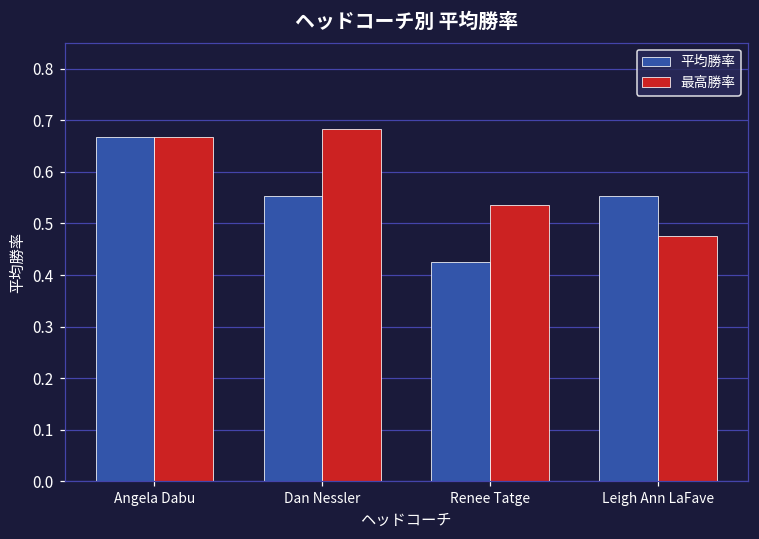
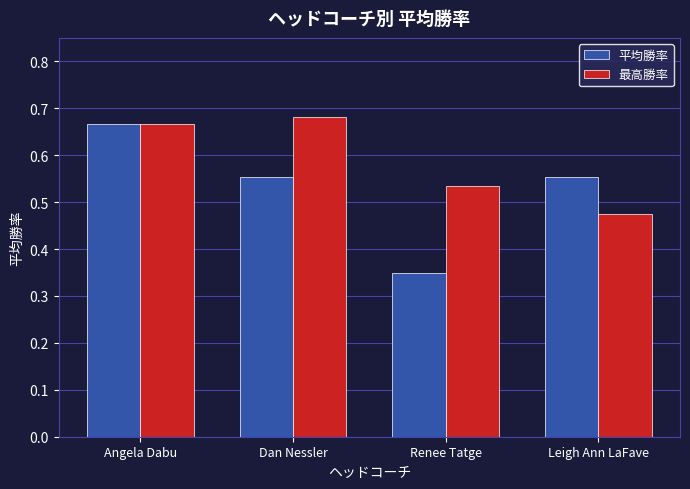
平均勝率, Renee Tatge: 0.43 -> 0.35
